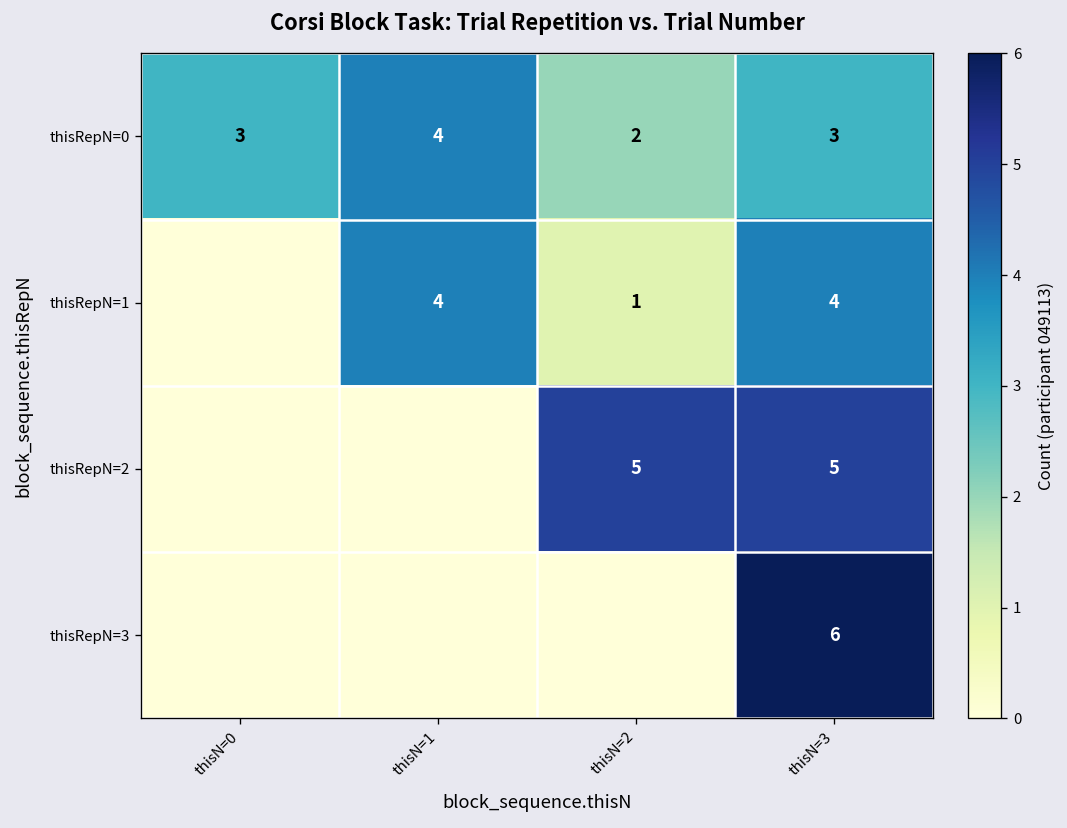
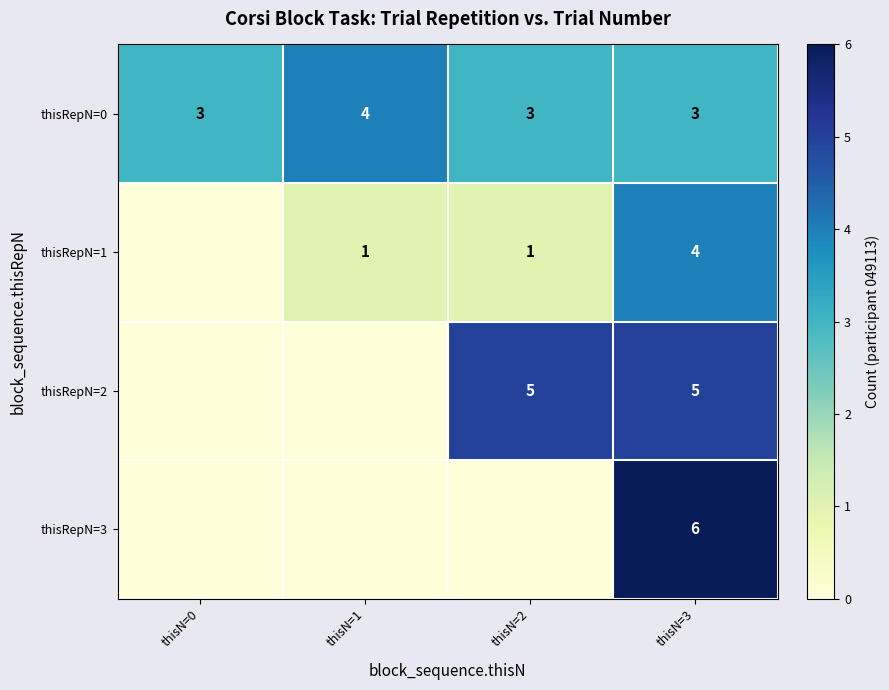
thisRepN=0, thisN=2: 2 -> 3
thisRepN=1, thisN=1: 4 -> 1
